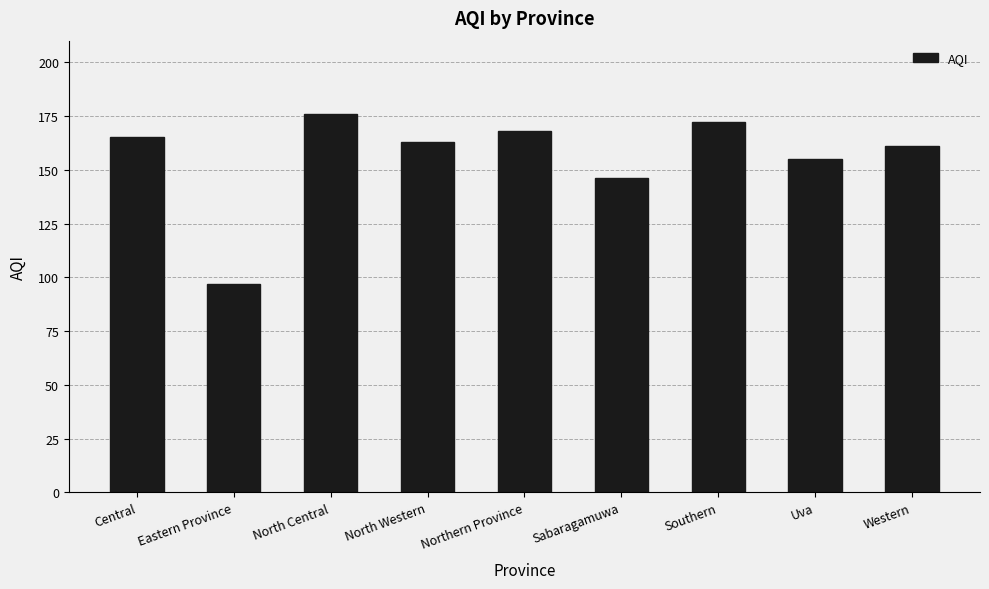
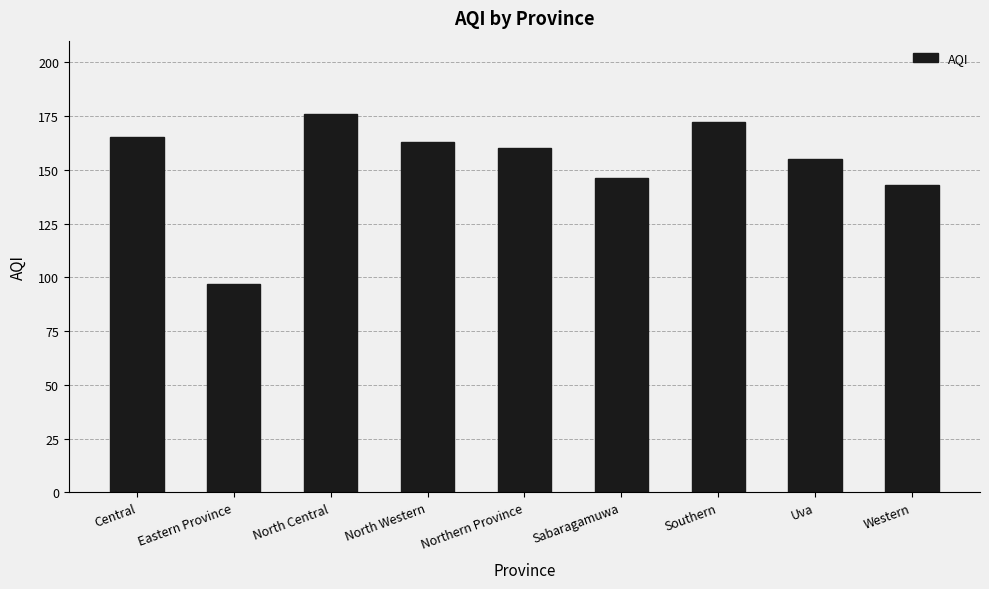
Northern Province: 168 -> 160
Western: 161 -> 143
